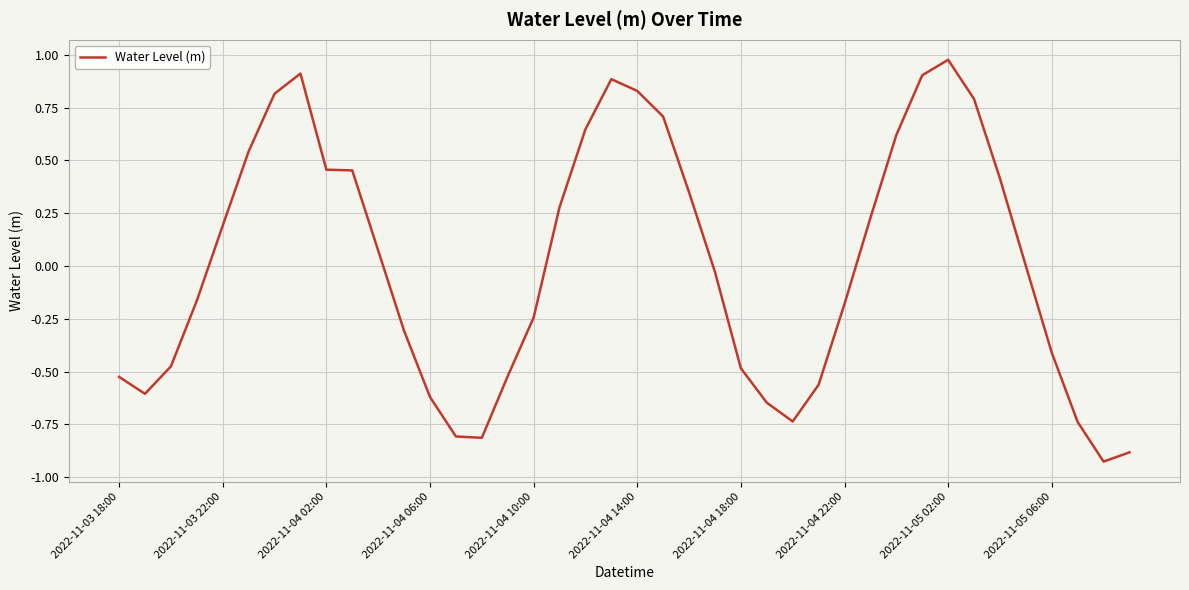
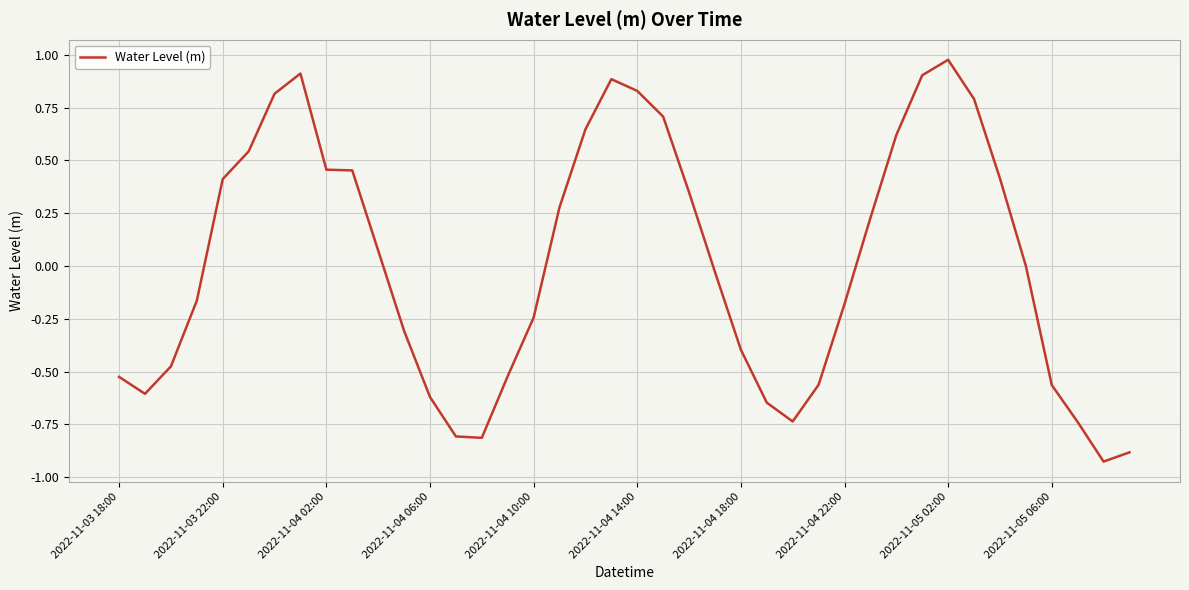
2022-11-03 22:00: 0.19 -> 0.41
2022-11-04 18:00: -0.48 -> -0.40
2022-11-05 06:00: -0.41 -> -0.56
